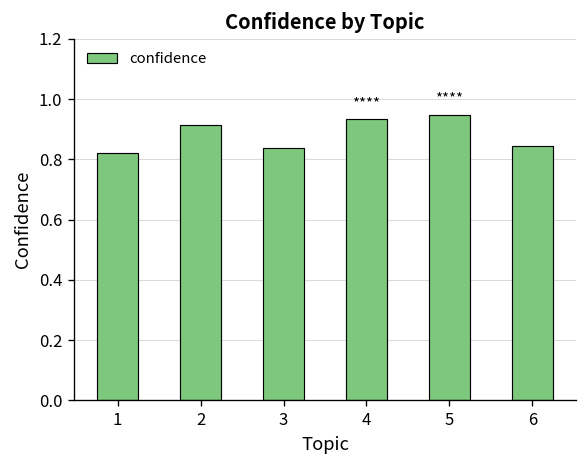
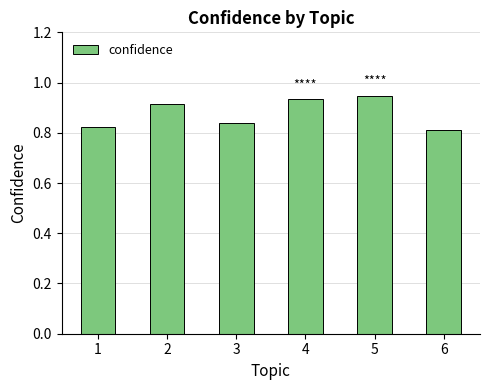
6: 0.85 -> 0.81
